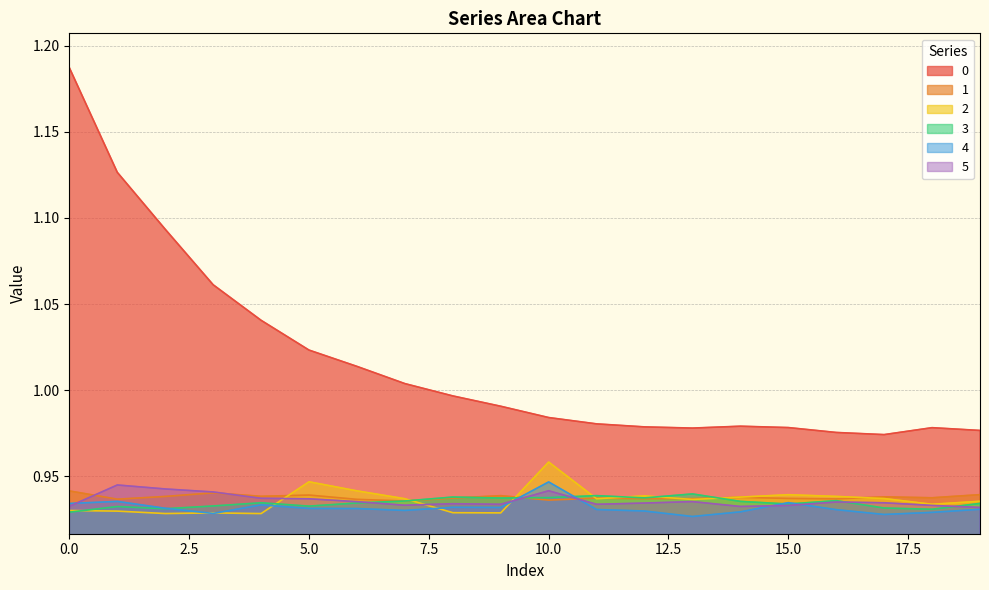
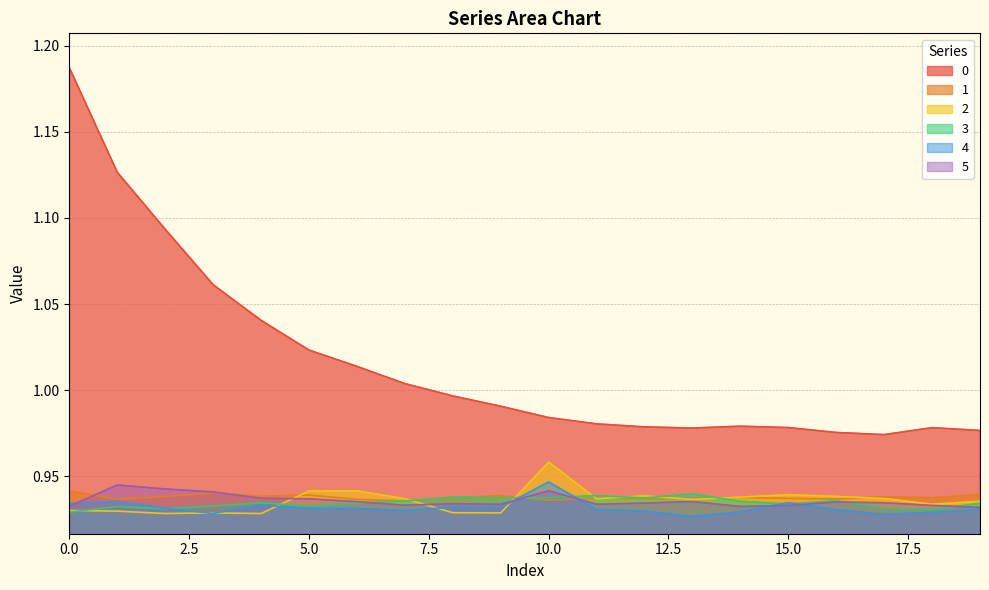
2, 5.0: 0.947 -> 0.942
